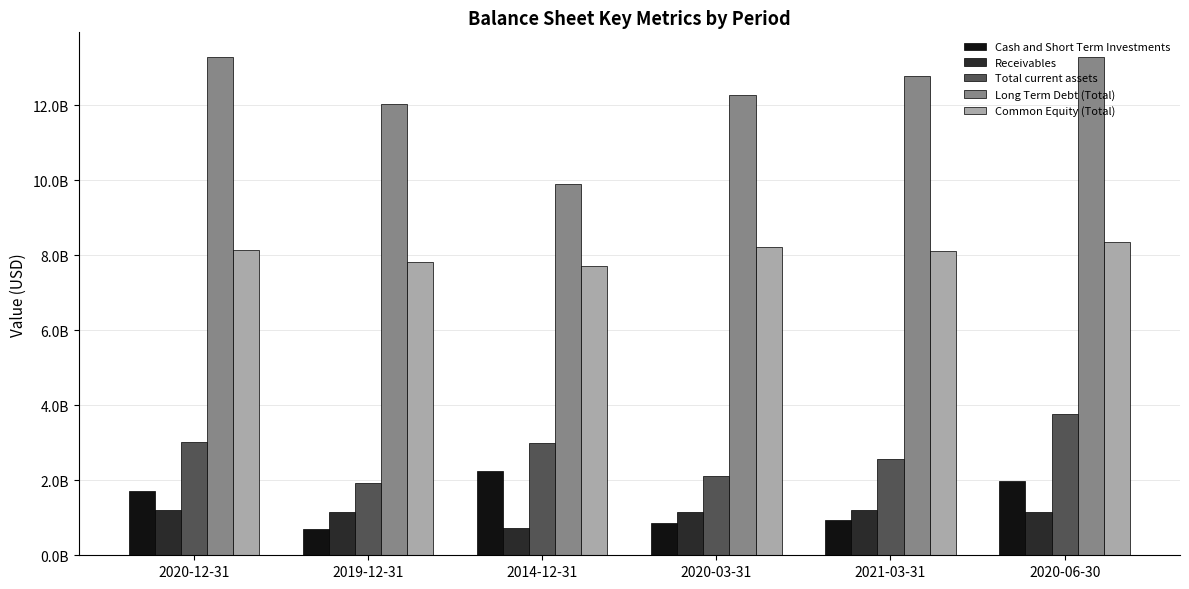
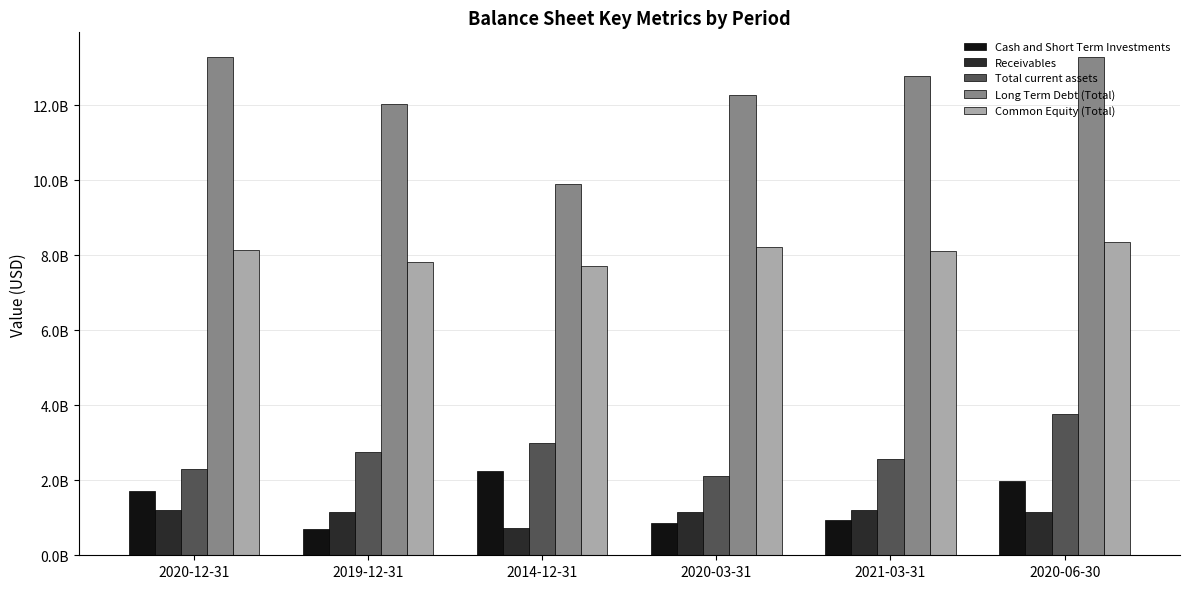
Total current assets, 2020-12-31: 3000000000 -> 2300000000
Total current assets, 2019-12-31: 1900000000 -> 2800000000
